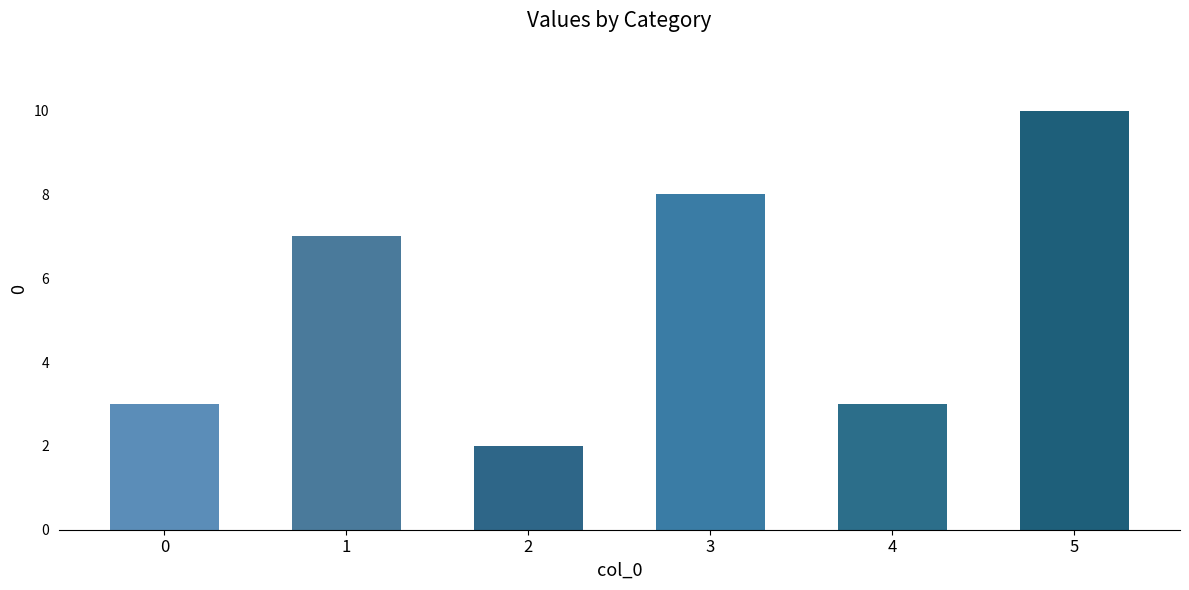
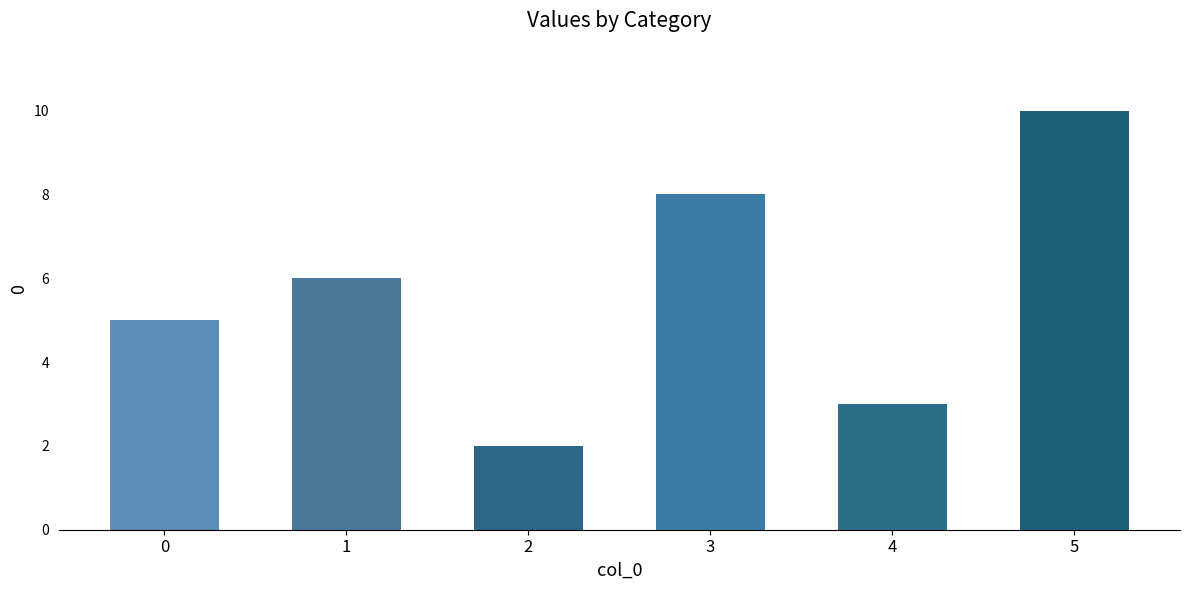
0: 3 -> 5
1: 7 -> 6
